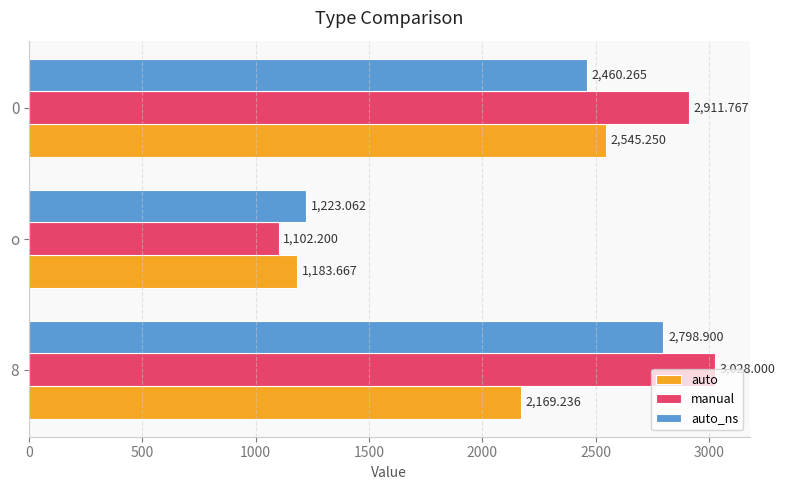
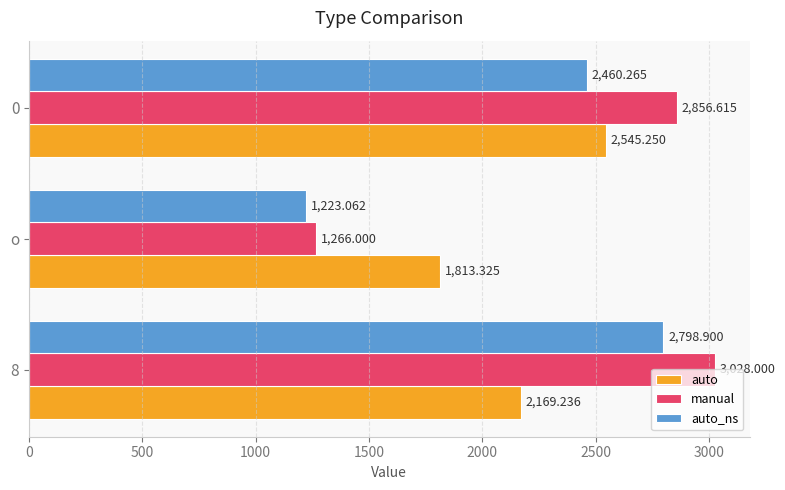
manual, 0: 2,911.767 -> 2,856.615
manual, o: 1,102.200 -> 1,266.000
auto, o: 1,183.667 -> 1,813.325
